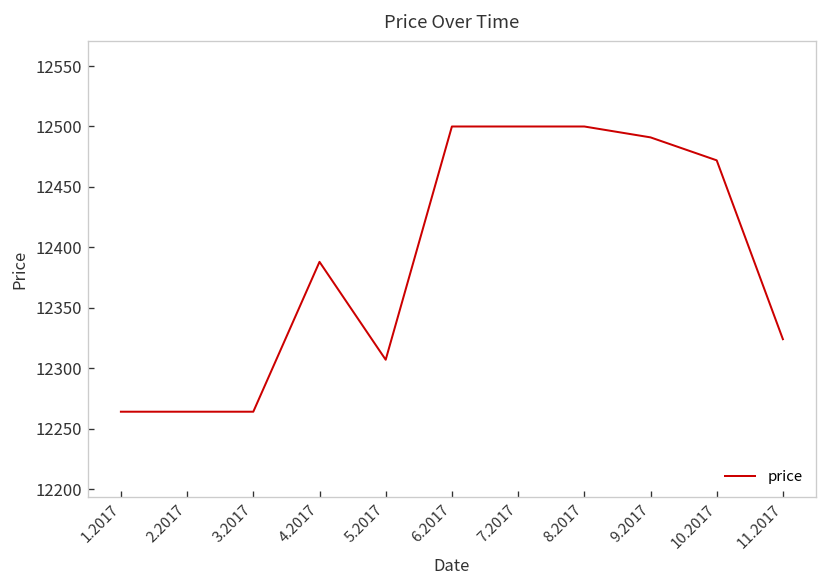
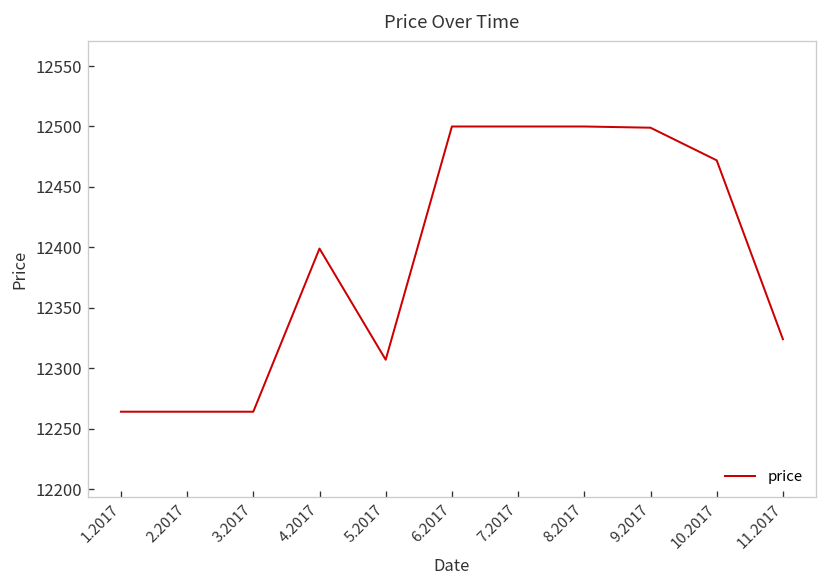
4.2017: 12388 -> 12399
9.2017: 12491 -> 12499
